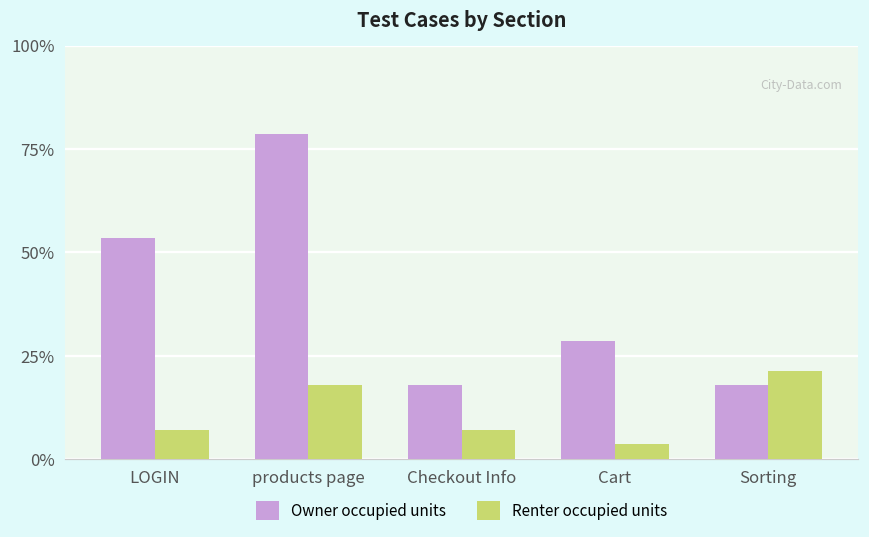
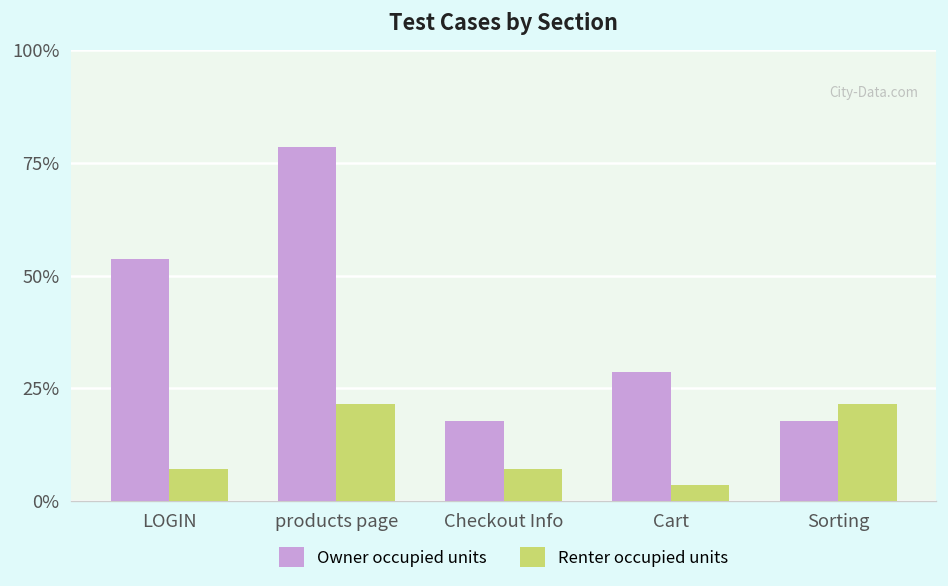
Renter occupied units, products page: 18% -> 21%
